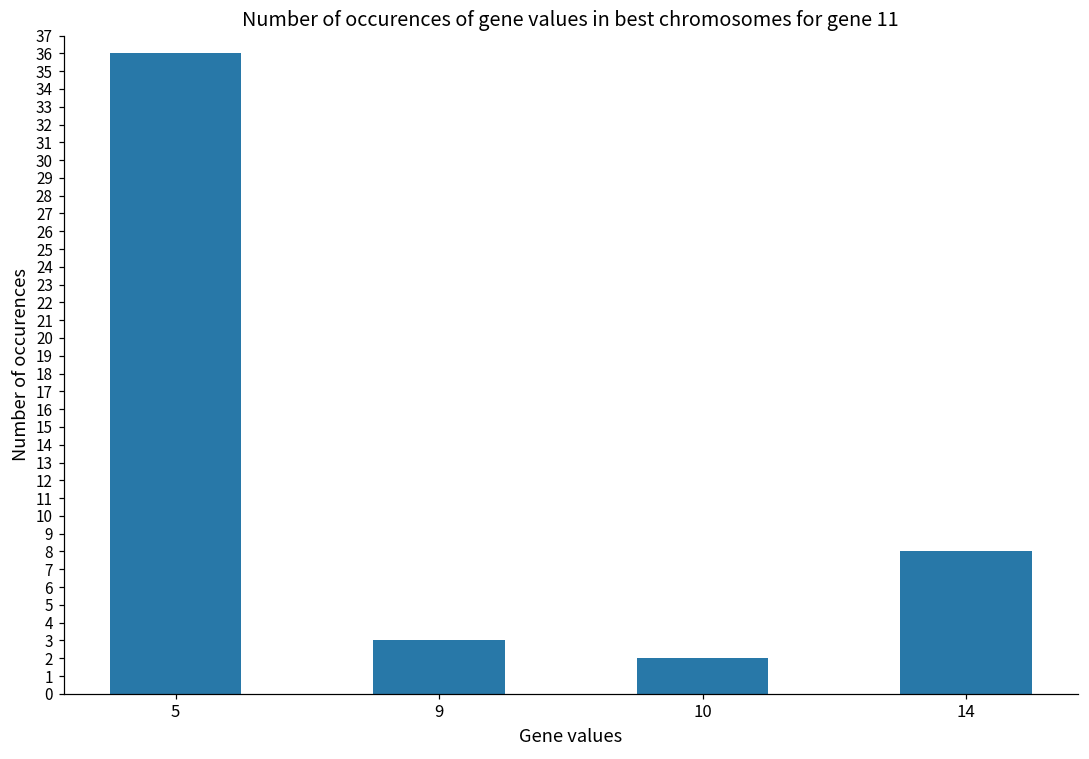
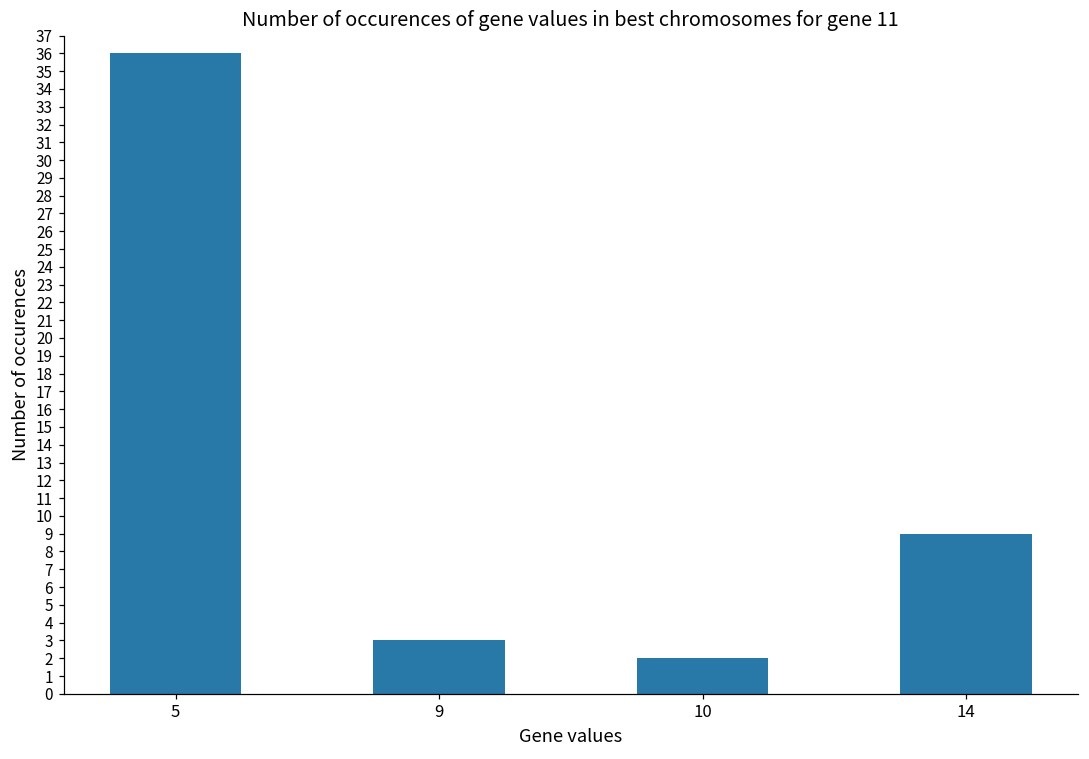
14: 8 -> 9
